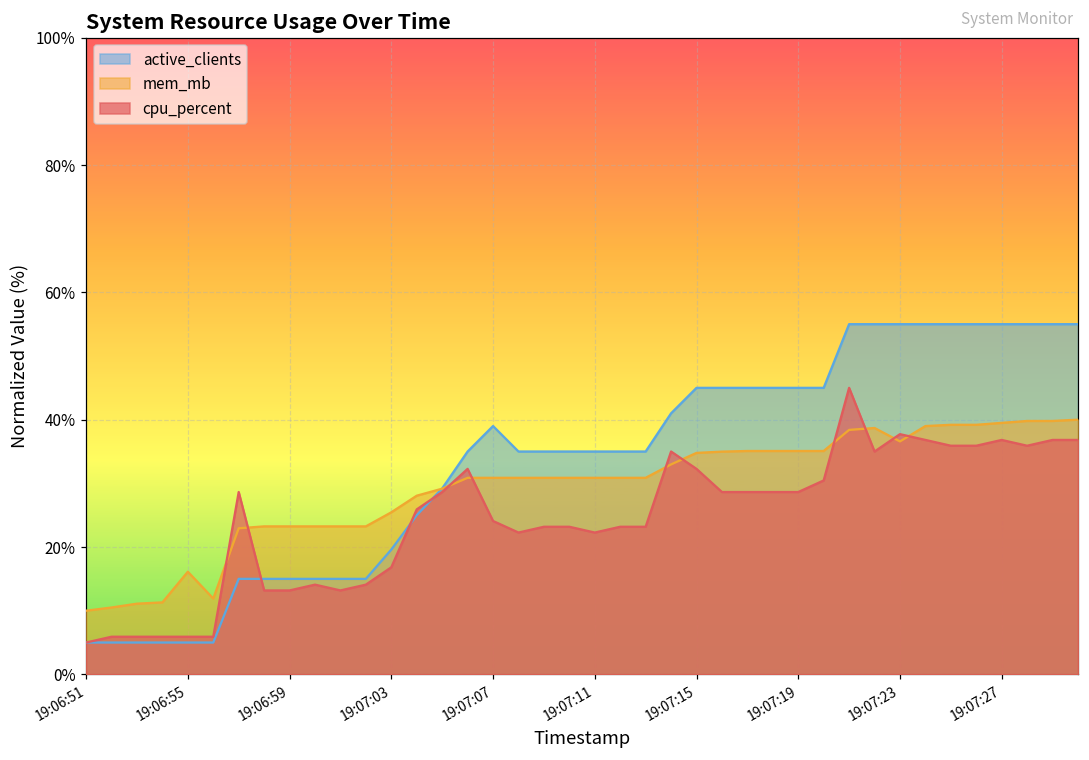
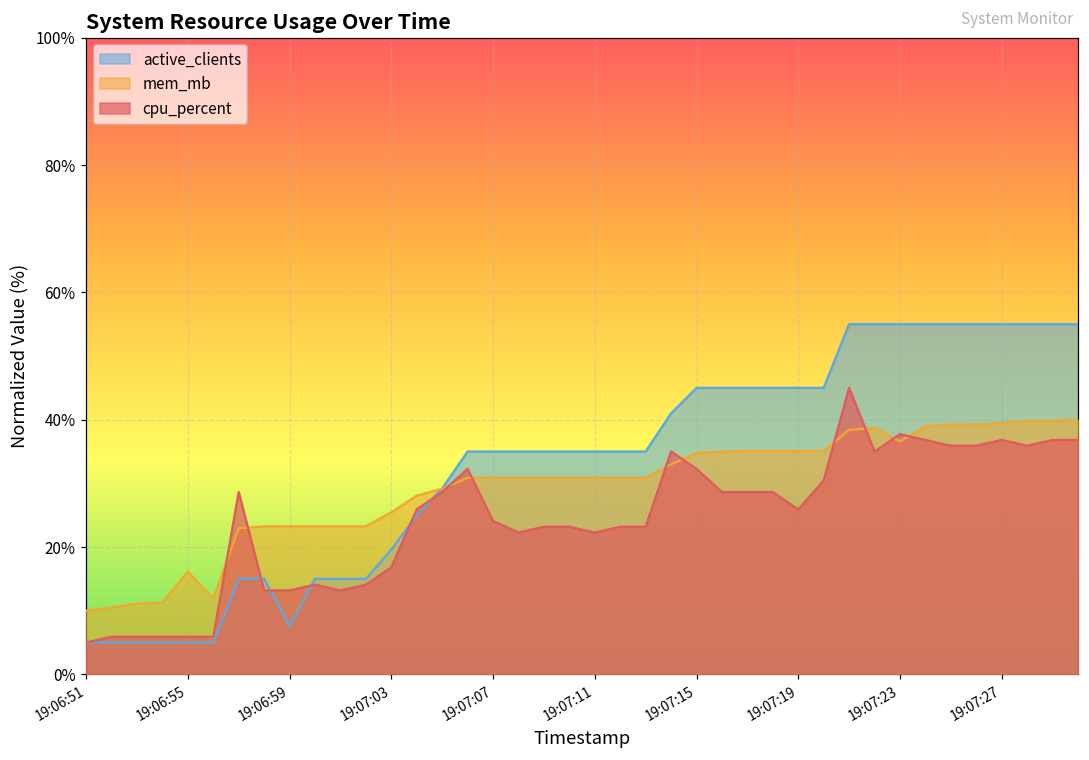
active_clients, 19:06:59: 15% -> 8%
active_clients, 19:07:07: 39% -> 35%
cpu_percent, 19:07:19: 29% -> 26%
